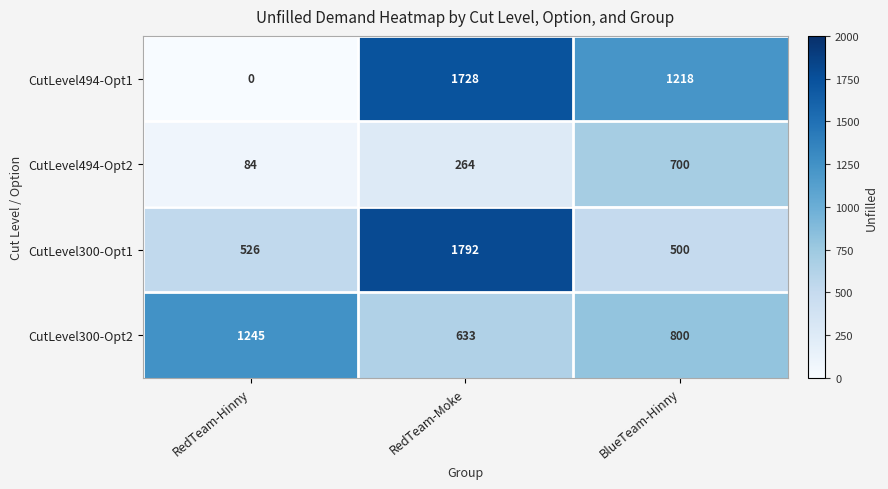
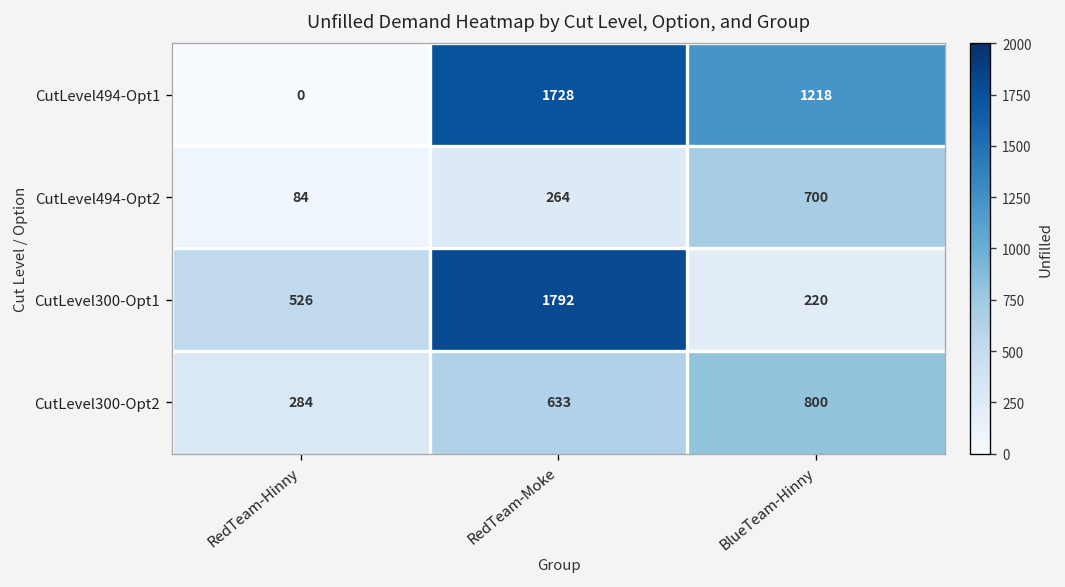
CutLevel300-Opt1, BlueTeam-Hinny: 500 -> 220
CutLevel300-Opt2, RedTeam-Hinny: 1245 -> 284
